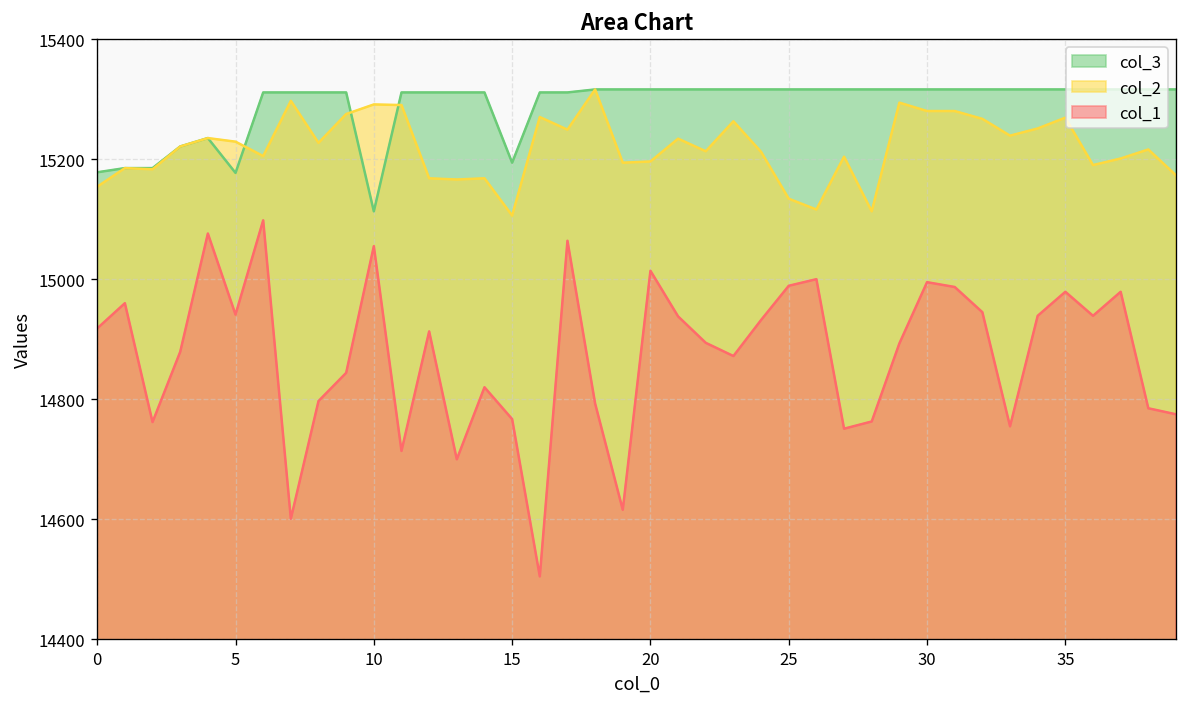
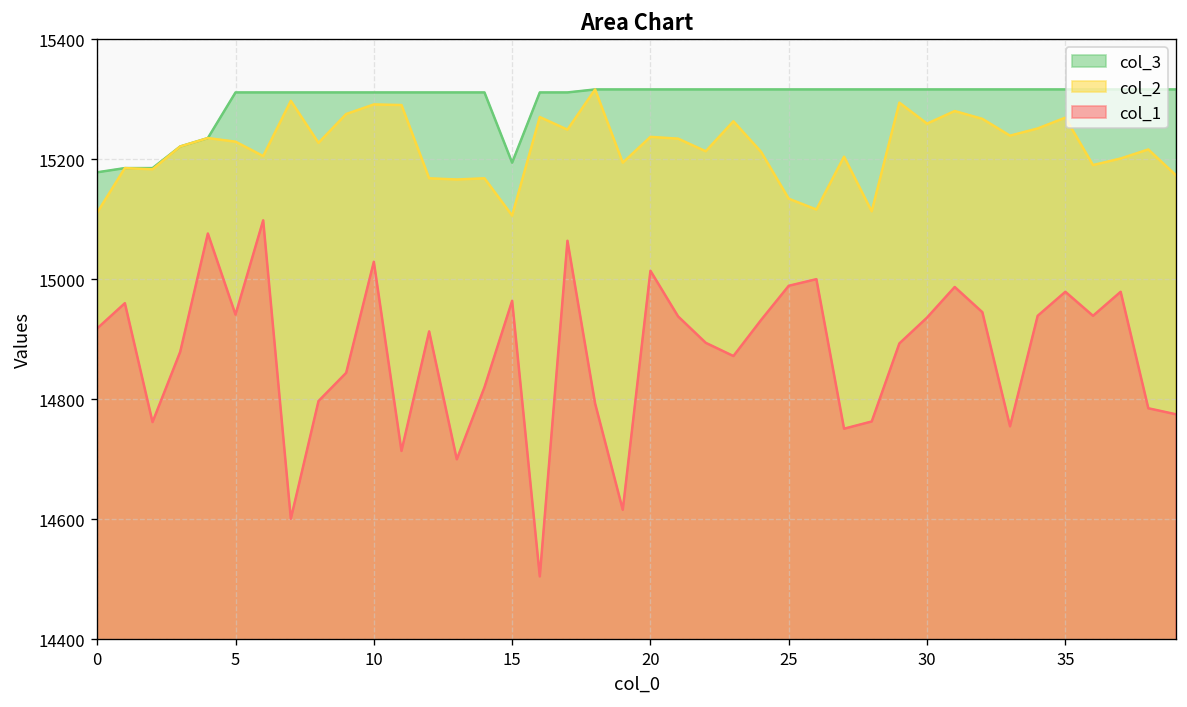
col_2, 0: 15150 -> 15110
col_3, 5: 15180 -> 15310
col_3, 10: 15110 -> 15310
col_1, 10: 15060 -> 15030
col_1, 15: 14770 -> 14960
col_2, 20: 15200 -> 15240
col_2, 30: 15280 -> 15260
col_1, 30: 15000 -> 14940
